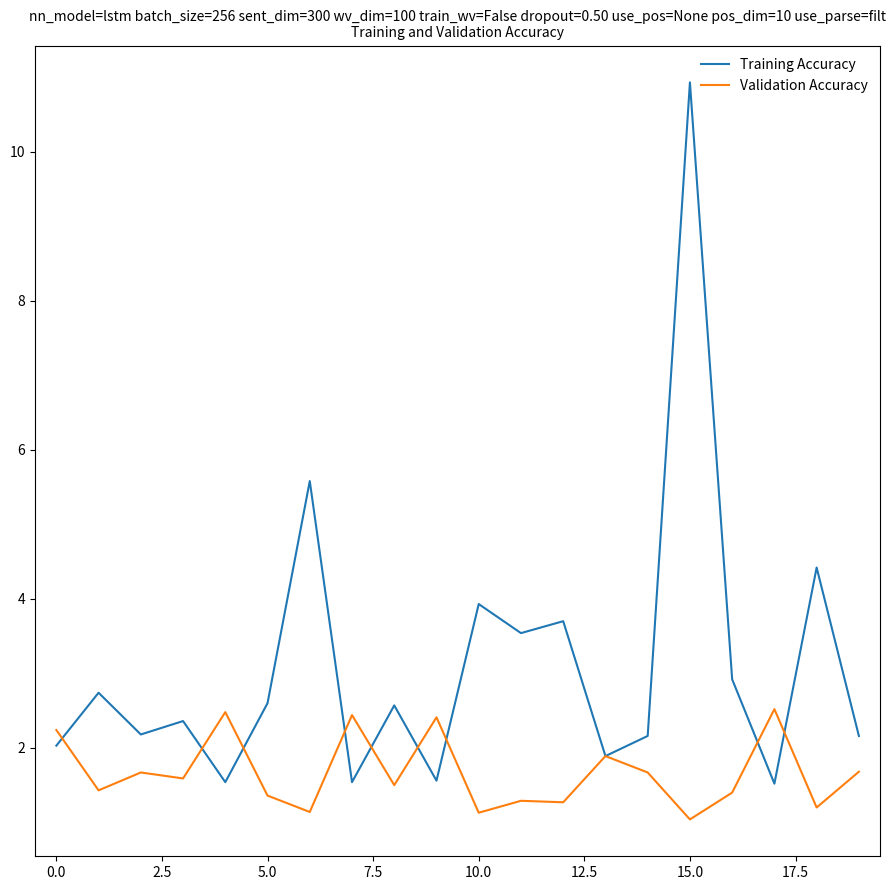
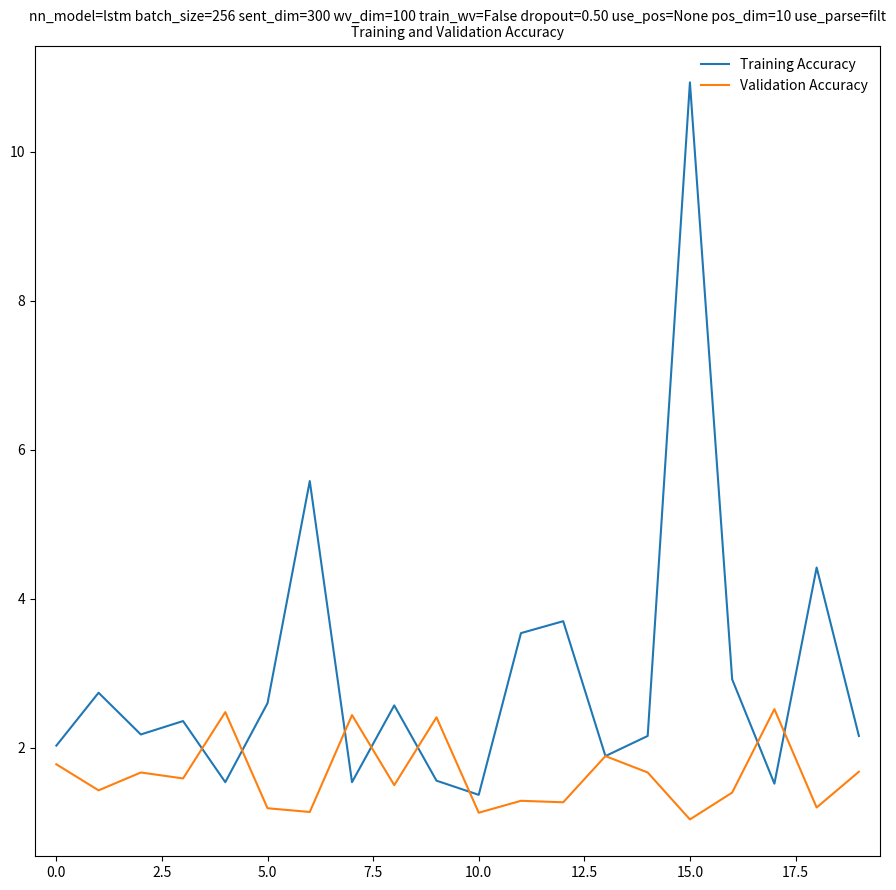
Validation Accuracy, 0.0: 2.2 -> 1.8
Validation Accuracy, 5.0: 1.4 -> 1.2
Training Accuracy, 10.0: 3.9 -> 1.4
